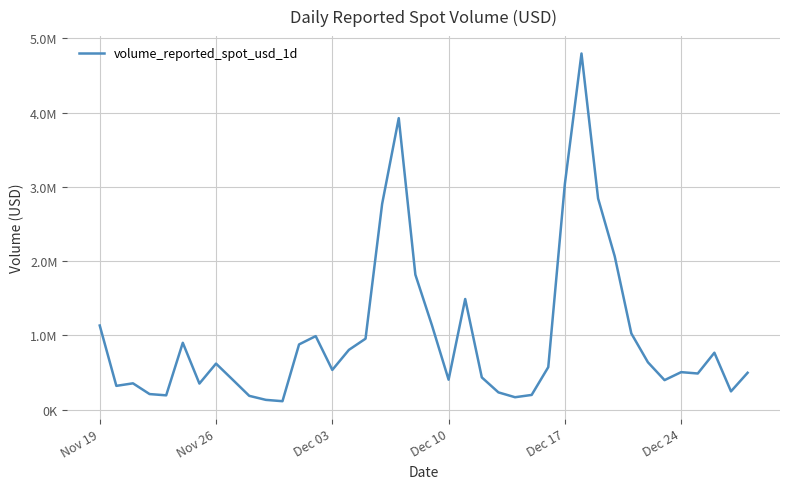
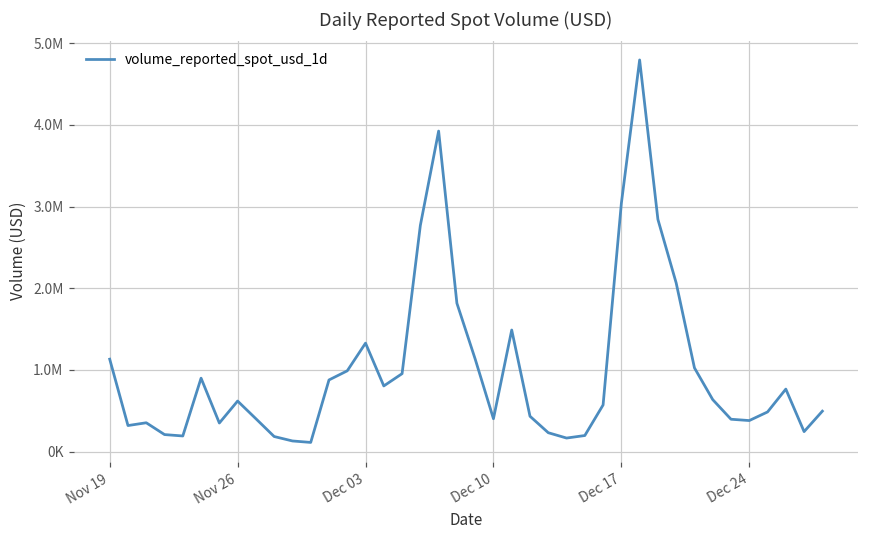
Dec 03: 500000 -> 1300000
Dec 24: 500000 -> 400000
